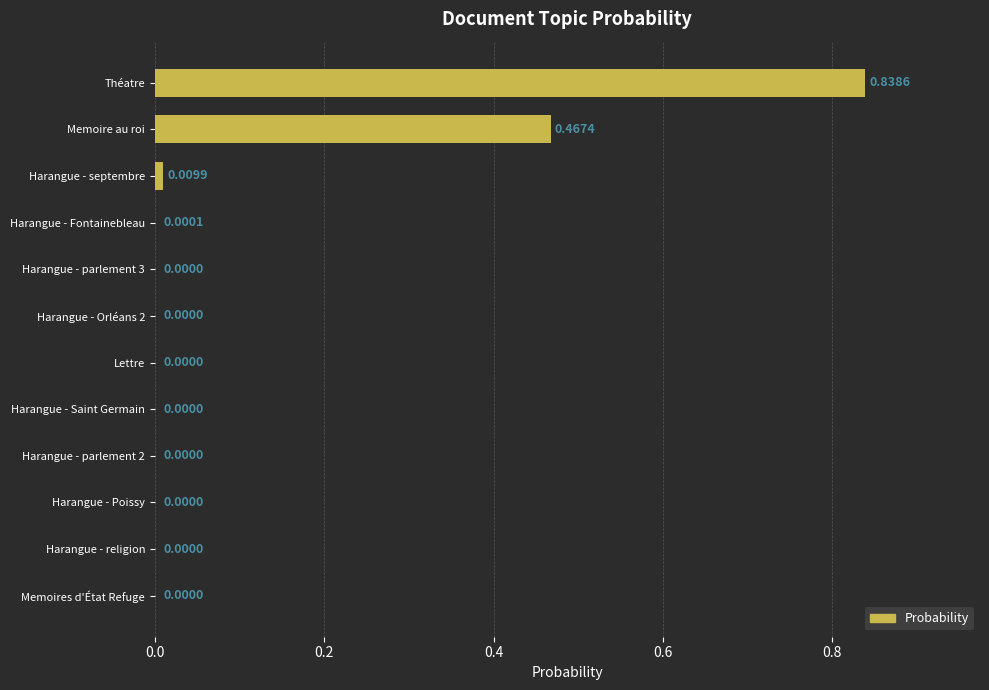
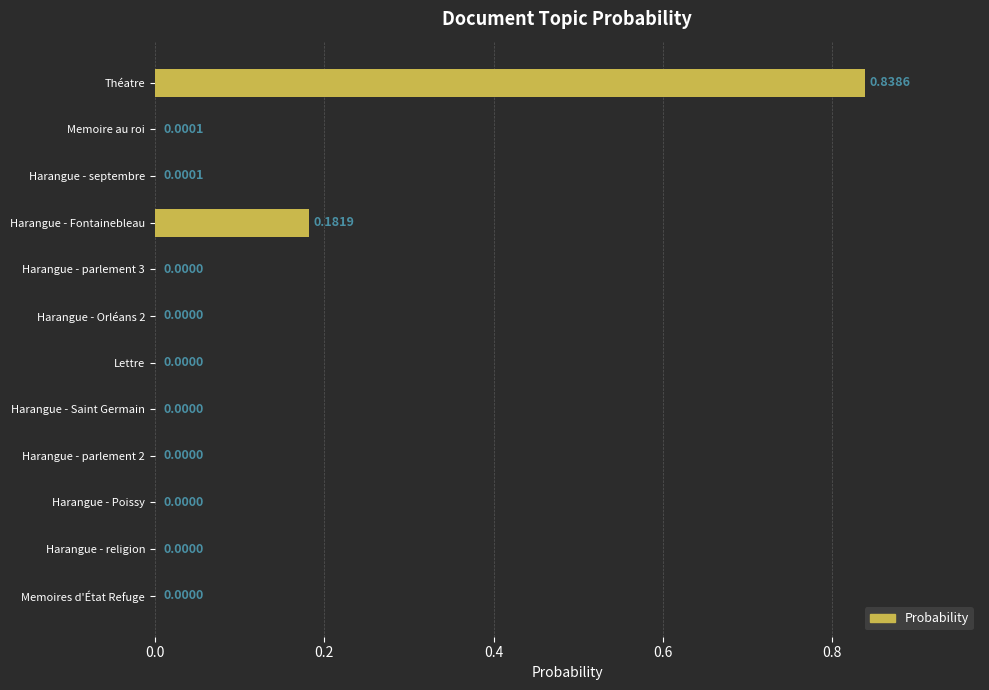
Memoire au roi: 0.4674 -> 0.0001
Harangue - septembre: 0.0099 -> 0.0001
Harangue - Fontainebleau: 0.0001 -> 0.1819
